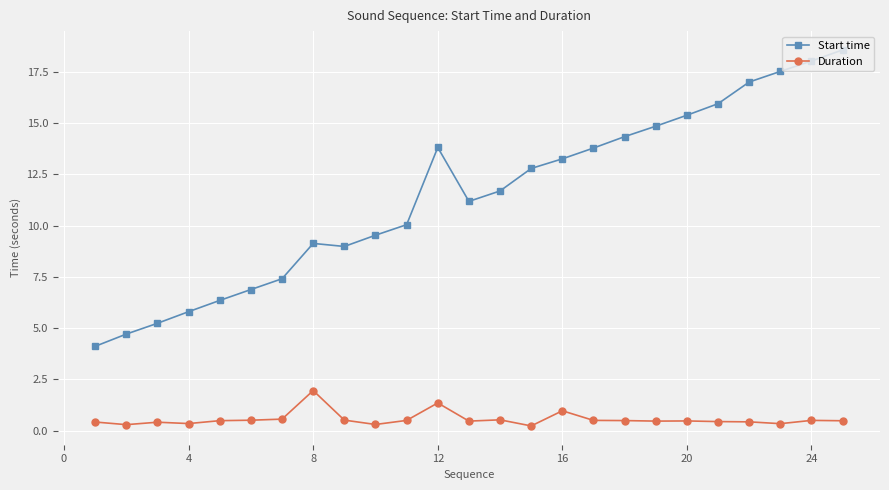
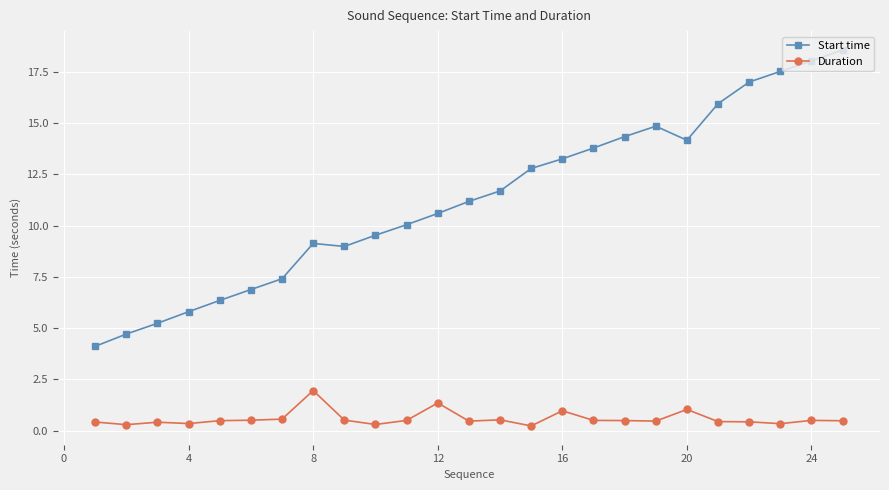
Start time, 12: 13.8 -> 10.6
Start time, 20: 15.4 -> 14.2
Duration, 20: 0.5 -> 1.0
